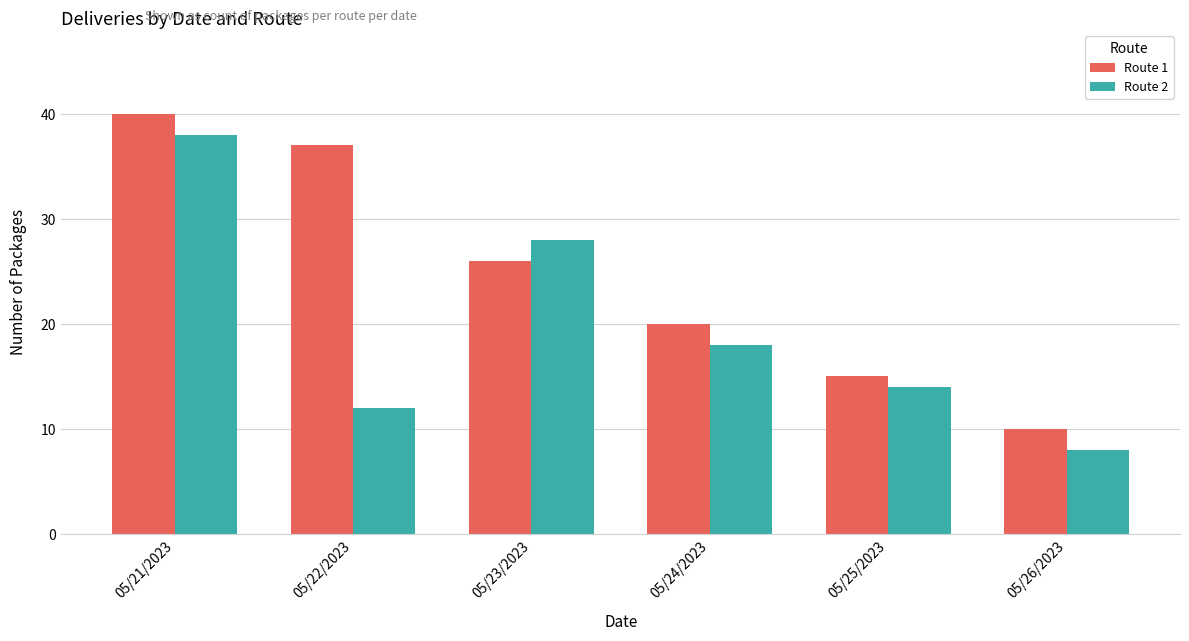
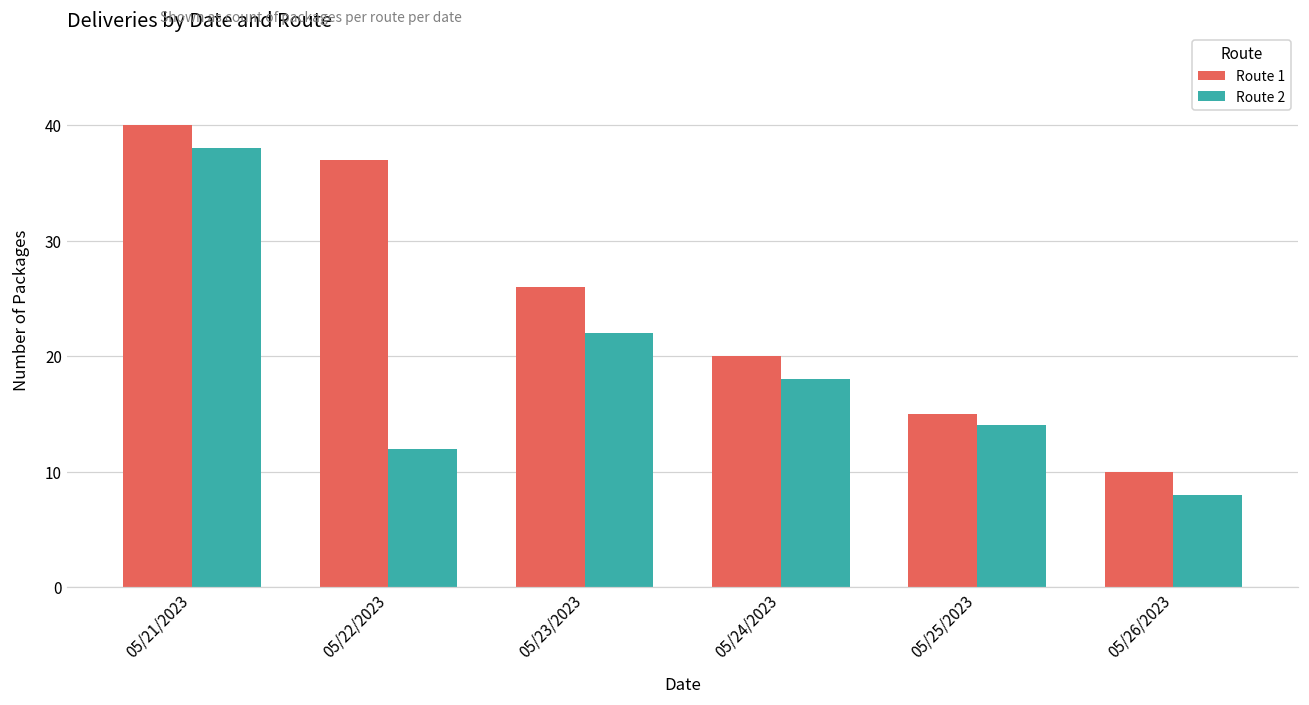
Route 2, 05/23/2023: 28 -> 22
